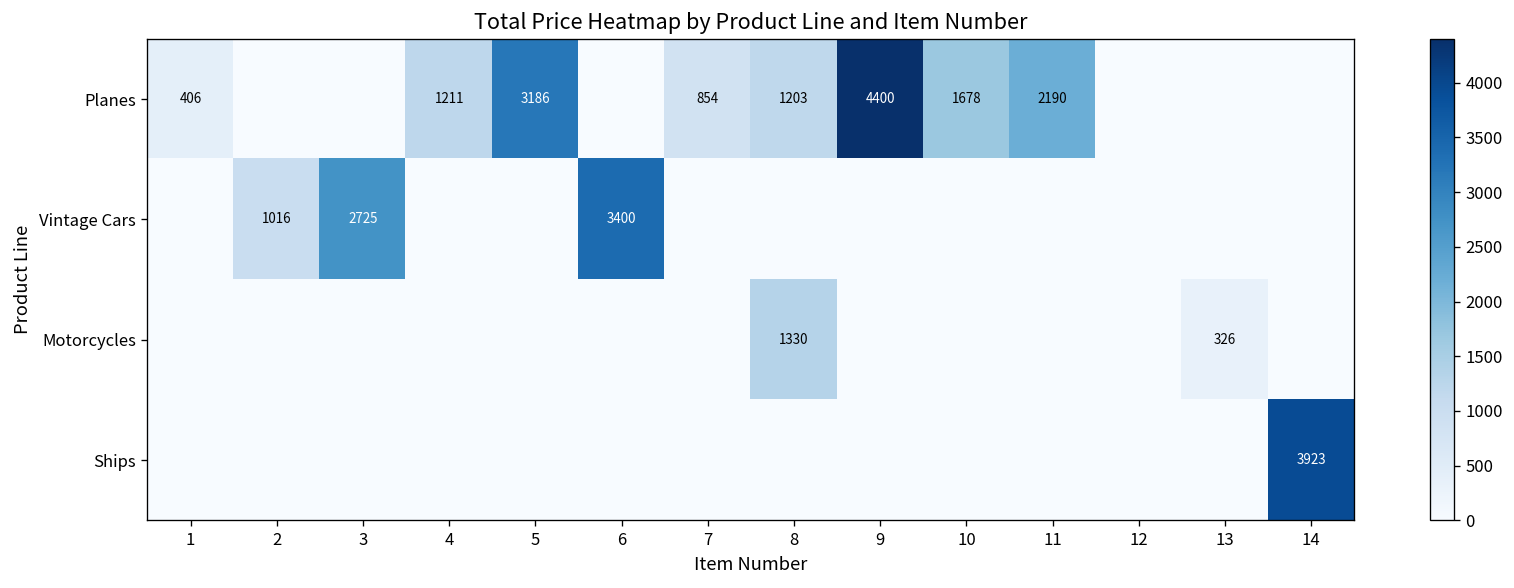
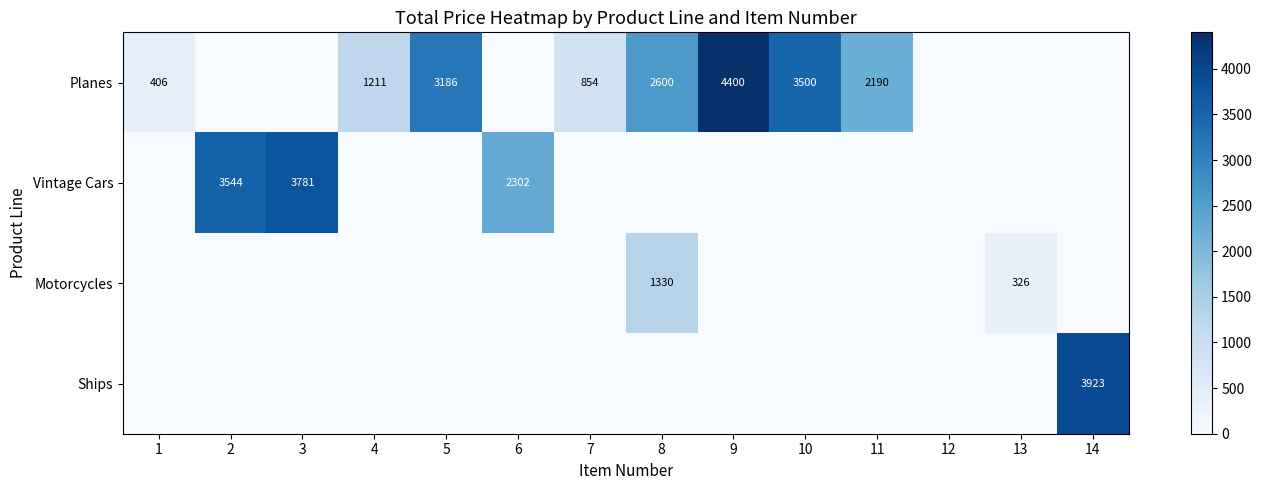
Planes, 8: 1203 -> 2600
Planes, 10: 1678 -> 3500
Vintage Cars, 2: 1016 -> 3544
Vintage Cars, 3: 2725 -> 3781
Vintage Cars, 6: 3400 -> 2302
